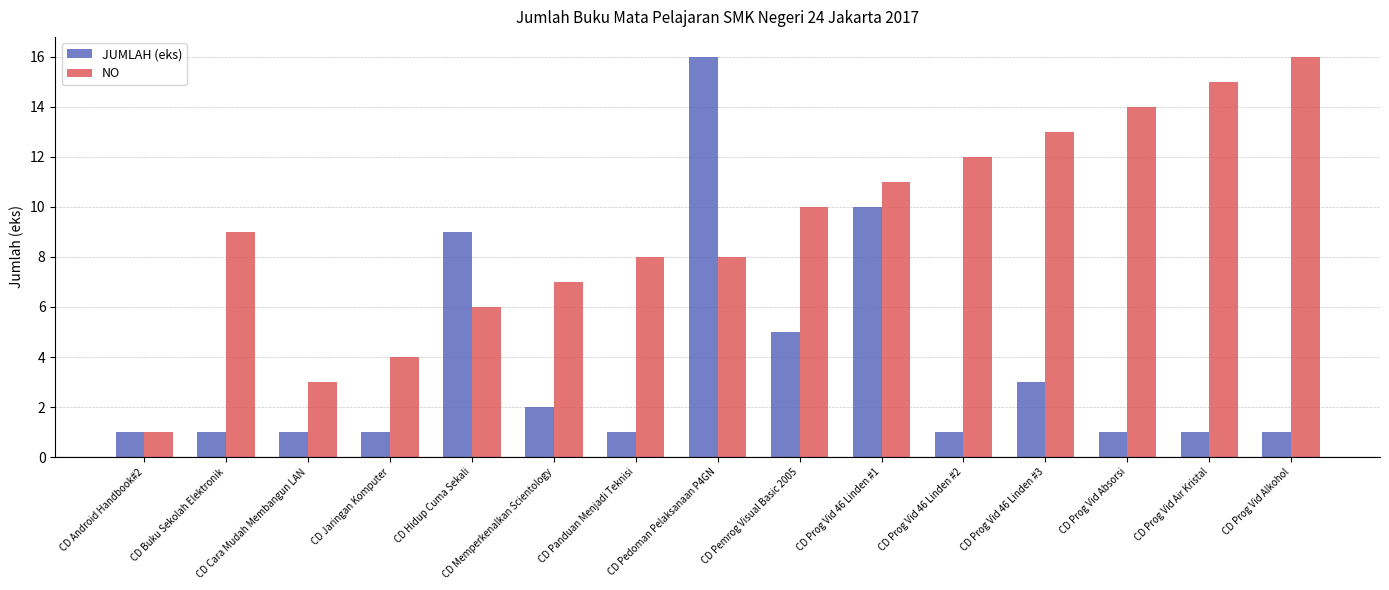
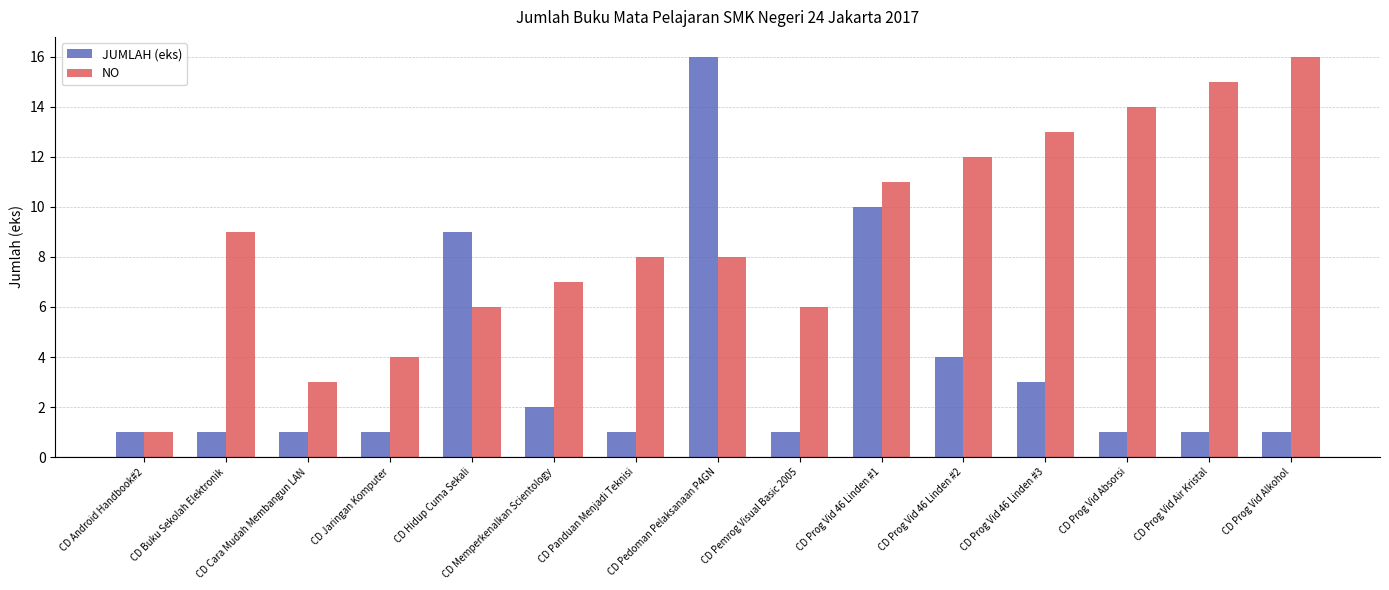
JUMLAH (eks), CD Pemrog Visual Basic 2005: 5 -> 1
NO, CD Pemrog Visual Basic 2005: 10 -> 6
JUMLAH (eks), CD Prog Vid 46 Linden #2: 1 -> 4
